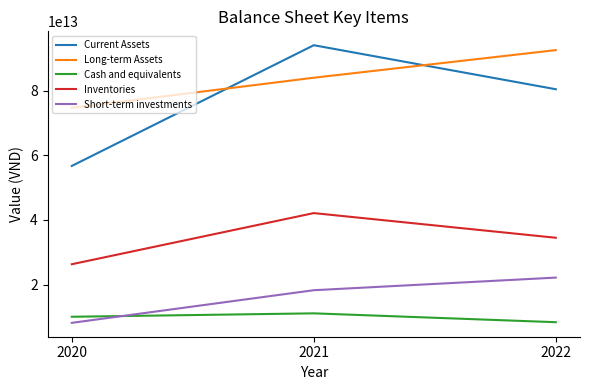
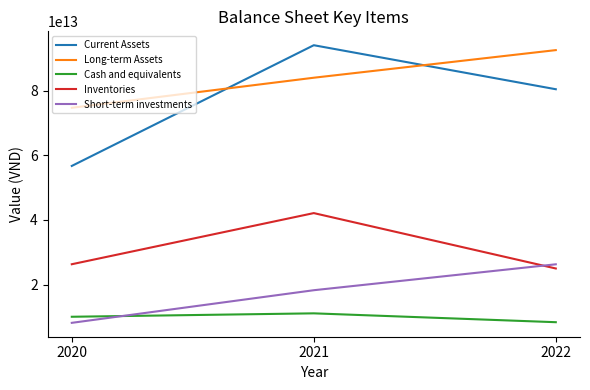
Inventories, 2022: 34000000000000 -> 25000000000000
Short-term investments, 2022: 22000000000000 -> 26000000000000
